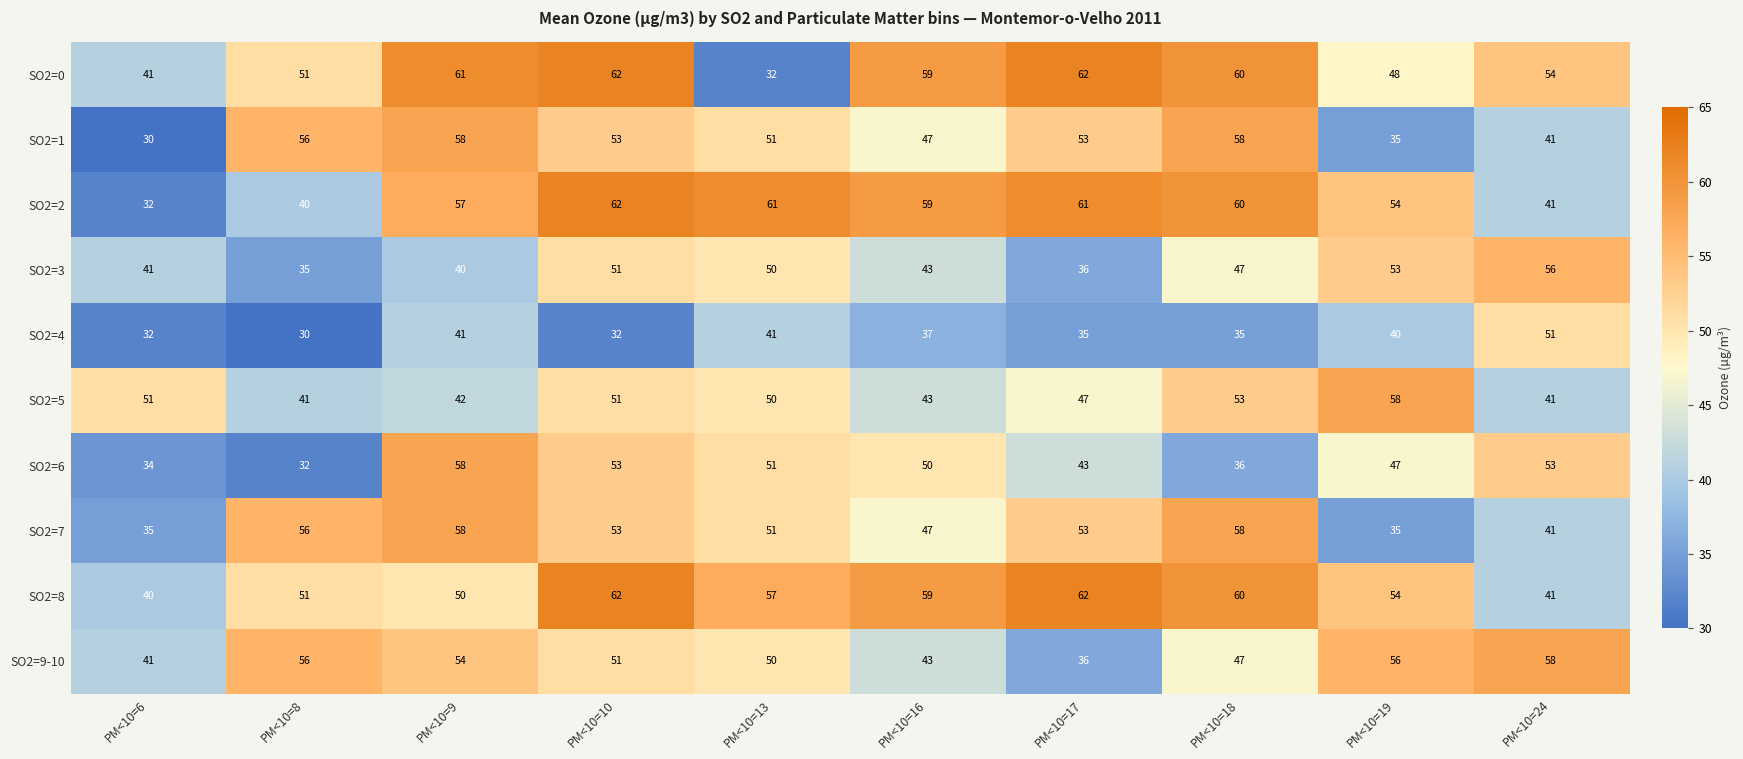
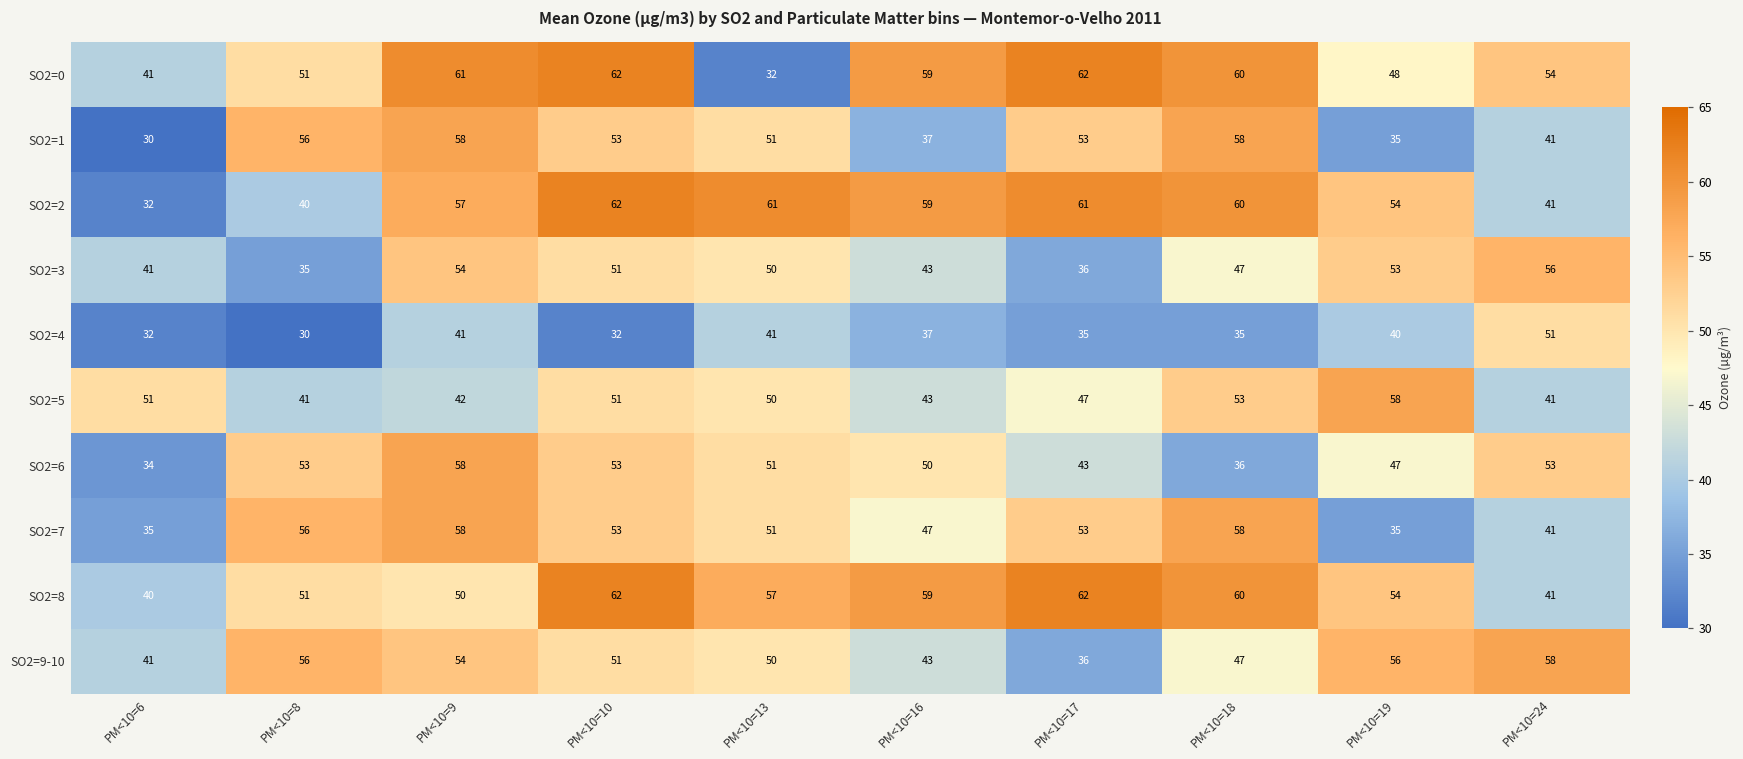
SO2=1, PM<10=16: 47 -> 37
SO2=3, PM<10=9: 40 -> 54
SO2=6, PM<10=8: 32 -> 53
